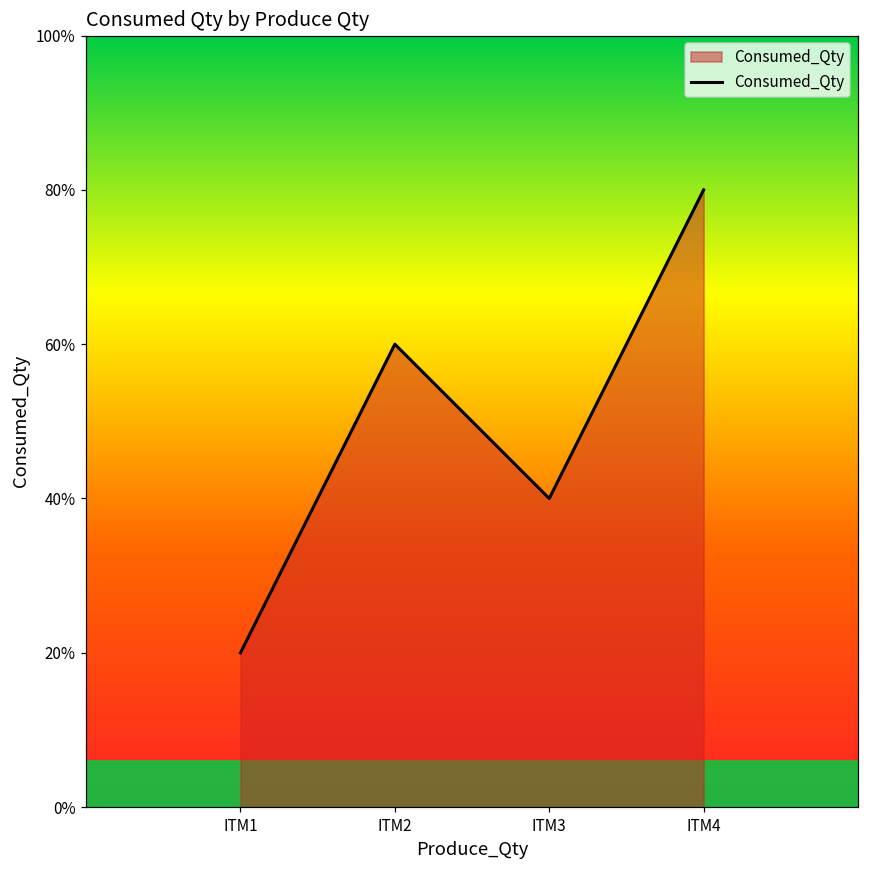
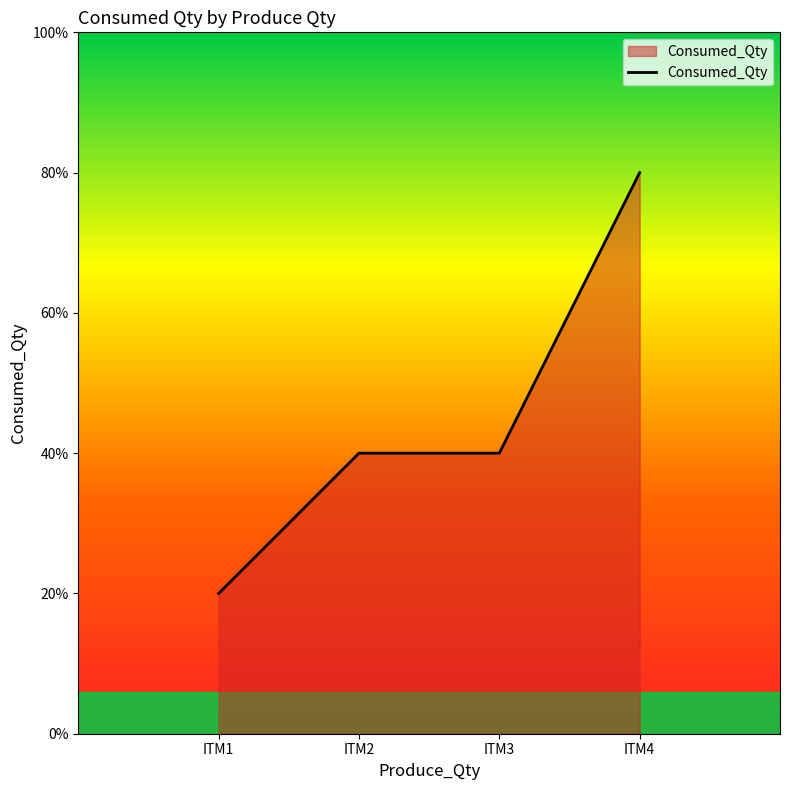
ITM2: 60% -> 40%
